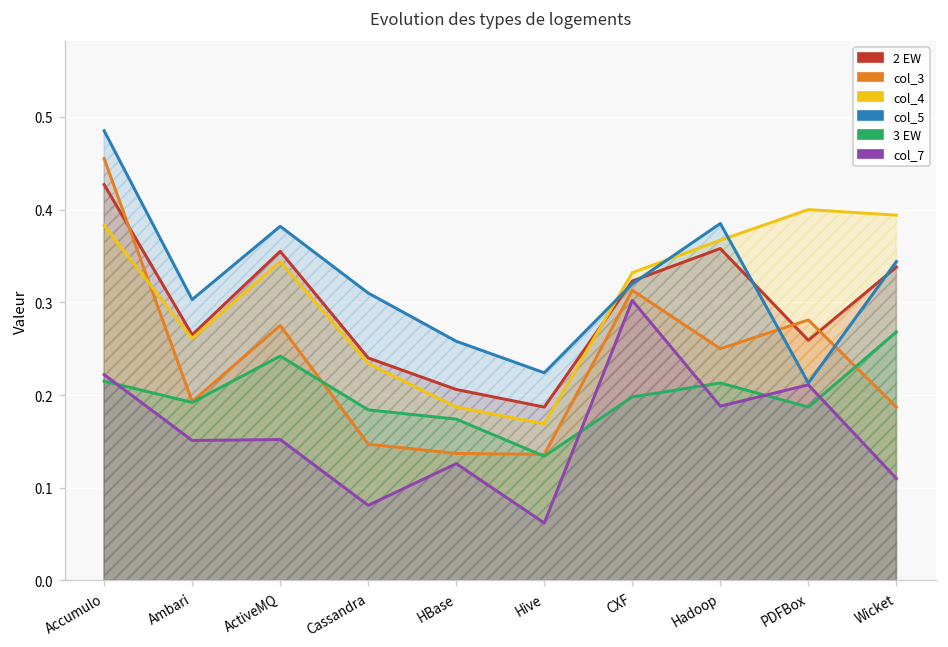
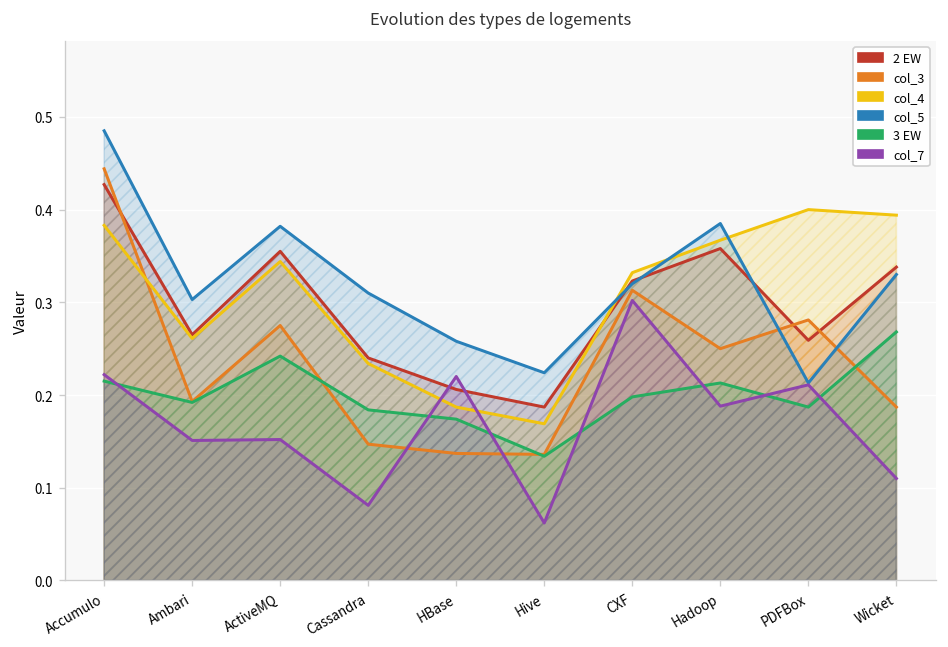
col_3, Accumulo: 0.46 -> 0.44
col_7, HBase: 0.13 -> 0.22
col_5, Wicket: 0.34 -> 0.33
